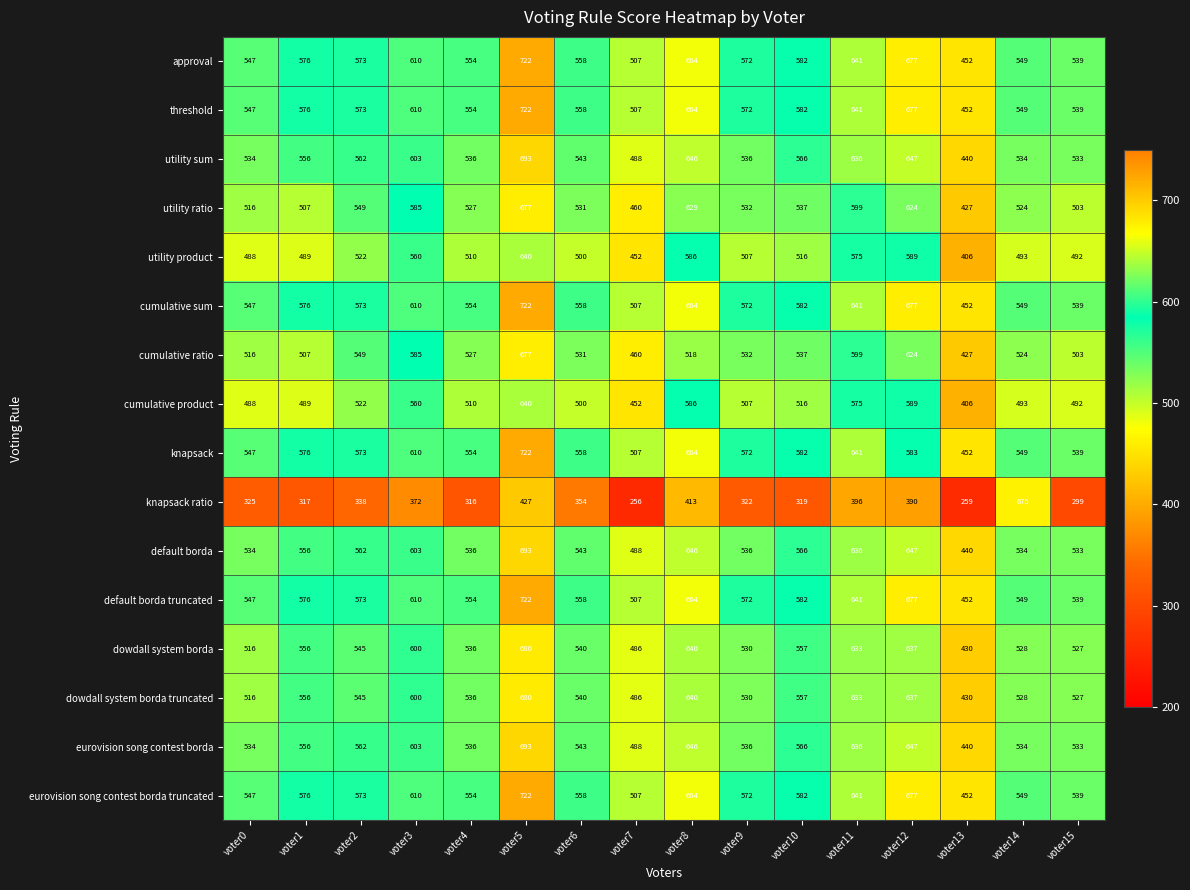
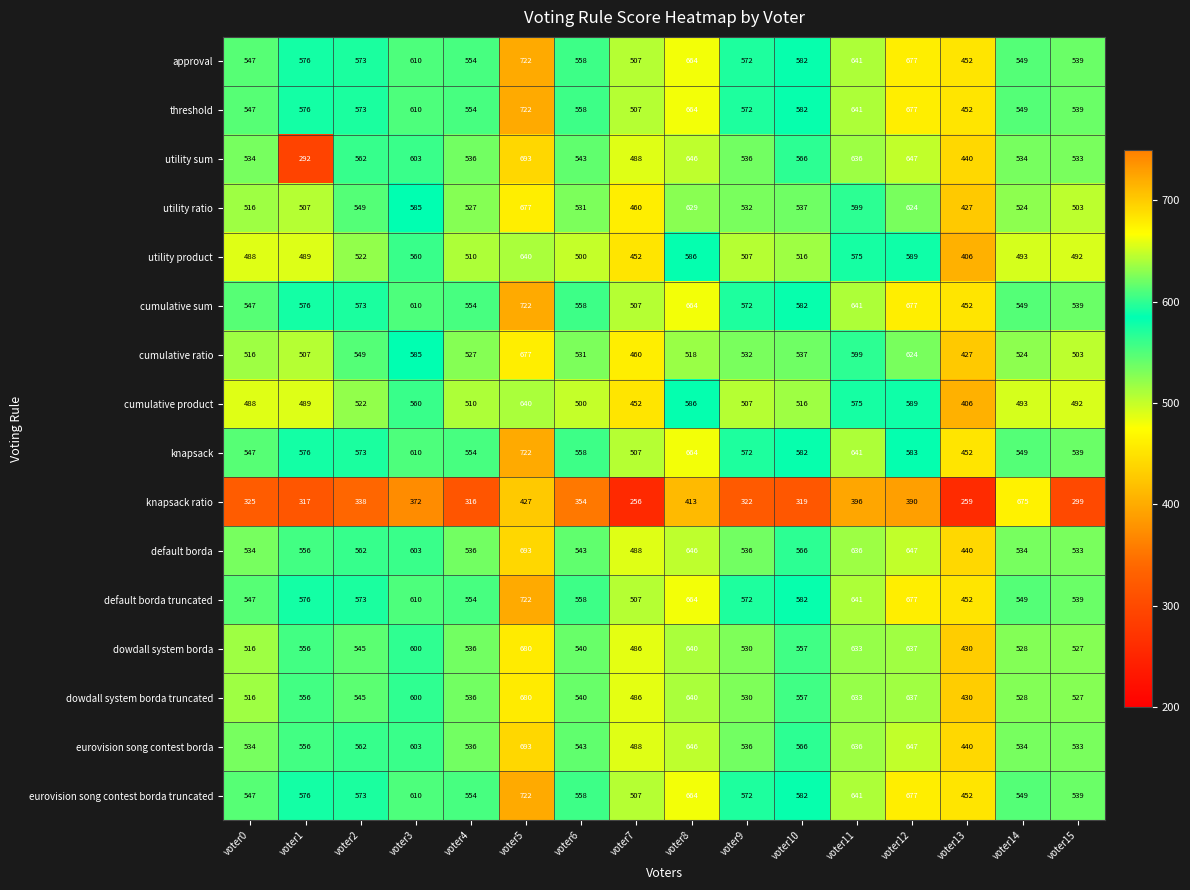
utility sum, voter1: 556 -> 292
